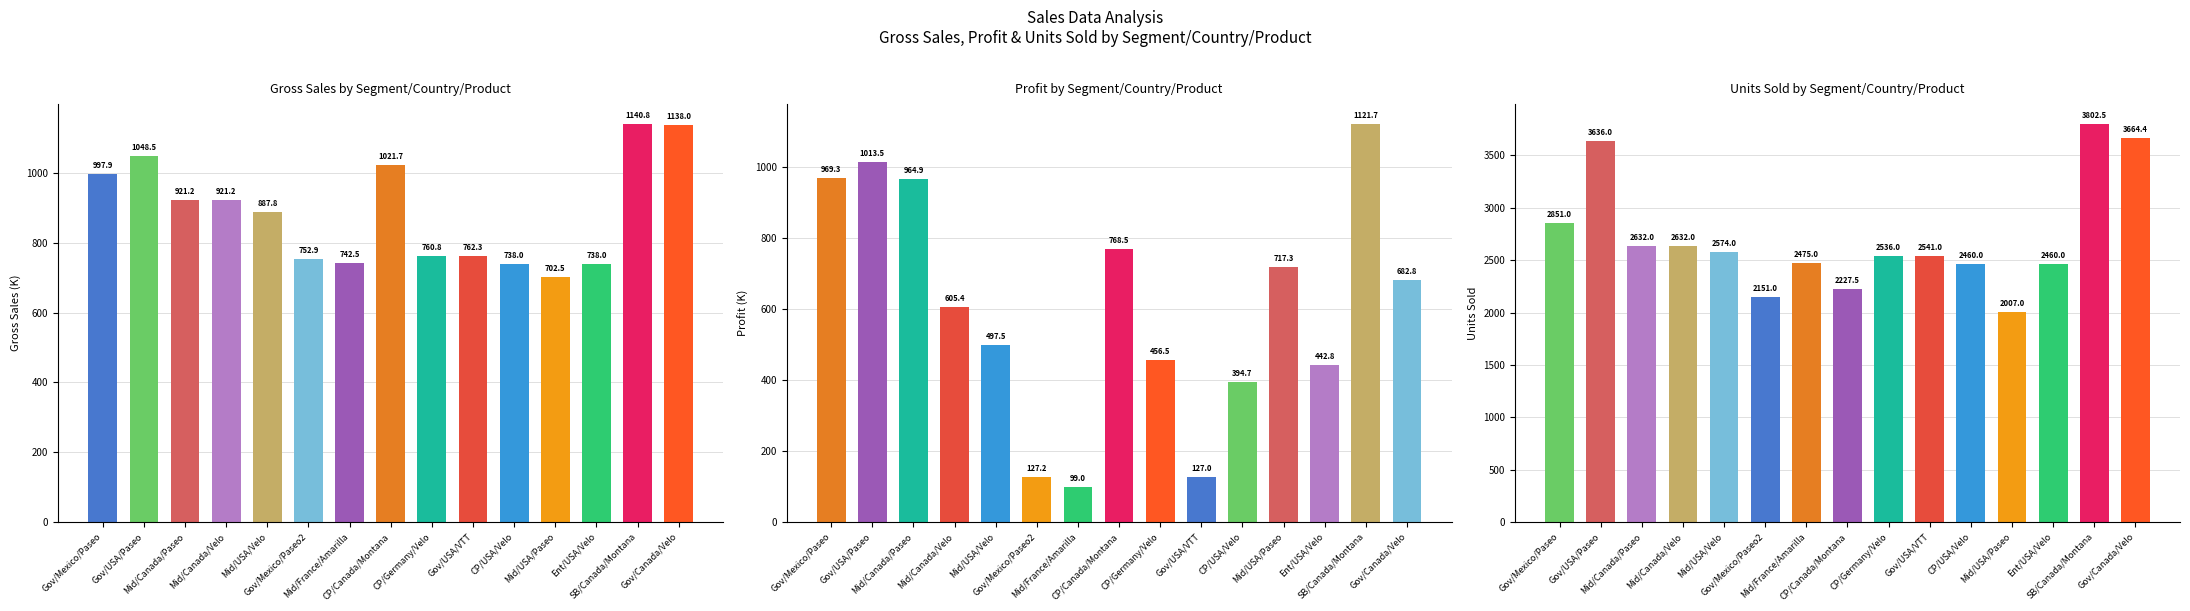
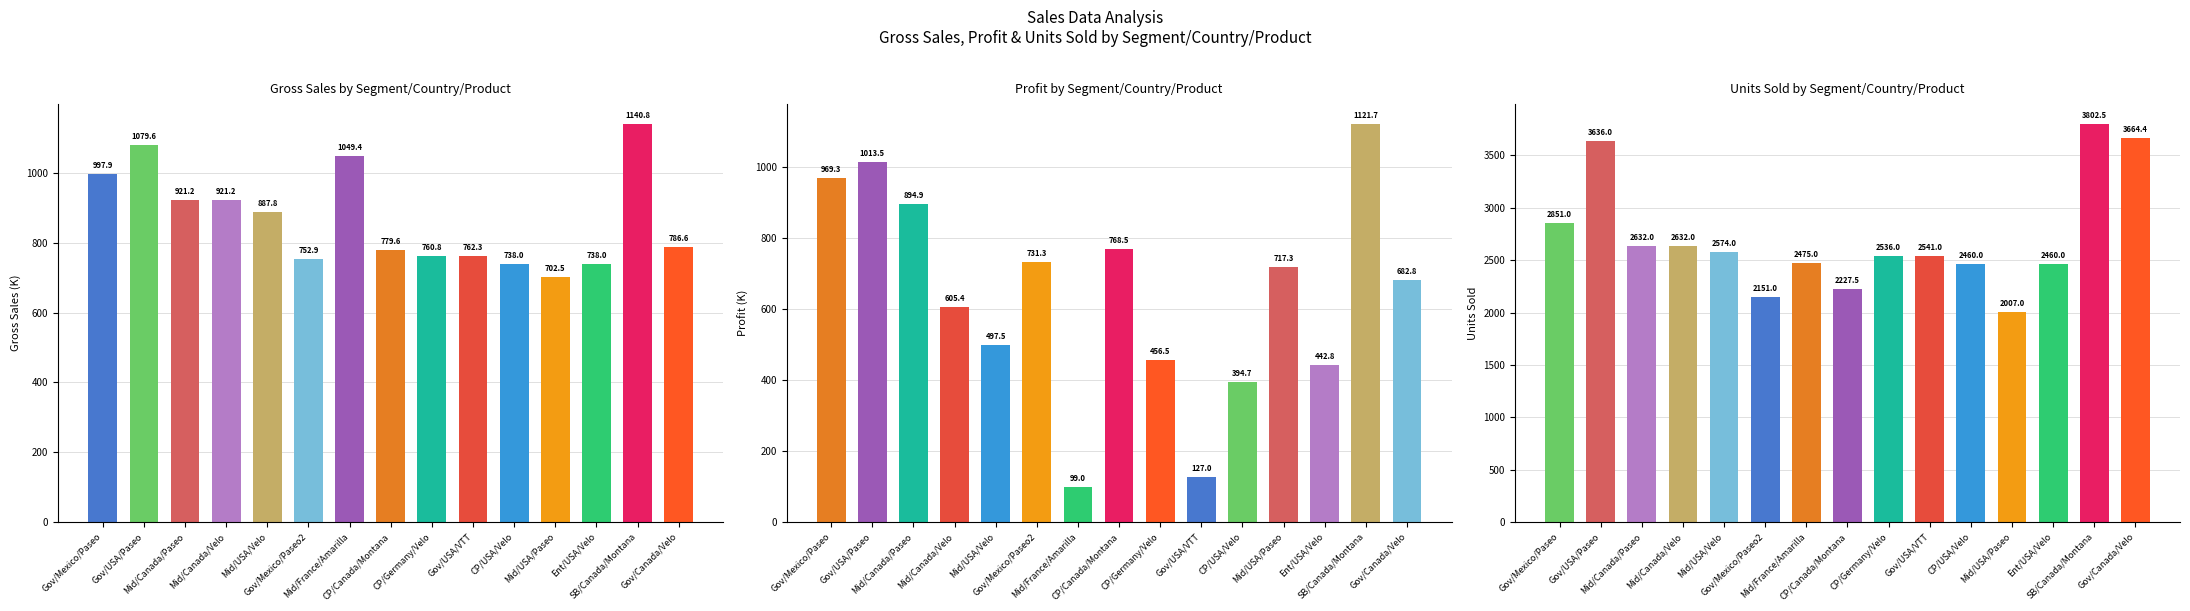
Gross Sales by Segment/Country/Product, Gov/USA/Paseo: 1048.5 -> 1079.6
Gross Sales by Segment/Country/Product, Mid/France/Amarilla: 742.5 -> 1049.4
Gross Sales by Segment/Country/Product, CP/Canada/Montana: 1021.7 -> 779.6
Gross Sales by Segment/Country/Product, Gov/Canada/Velo: 1138.0 -> 786.6
Profit by Segment/Country/Product, Mid/Canada/Paseo: 964.9 -> 894.9
Profit by Segment/Country/Product, Gov/Mexico/Paseo2: 127.2 -> 731.3
